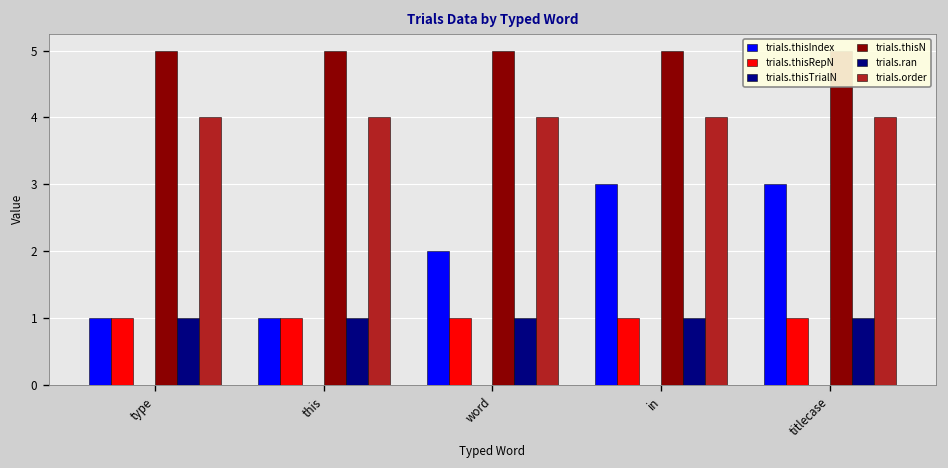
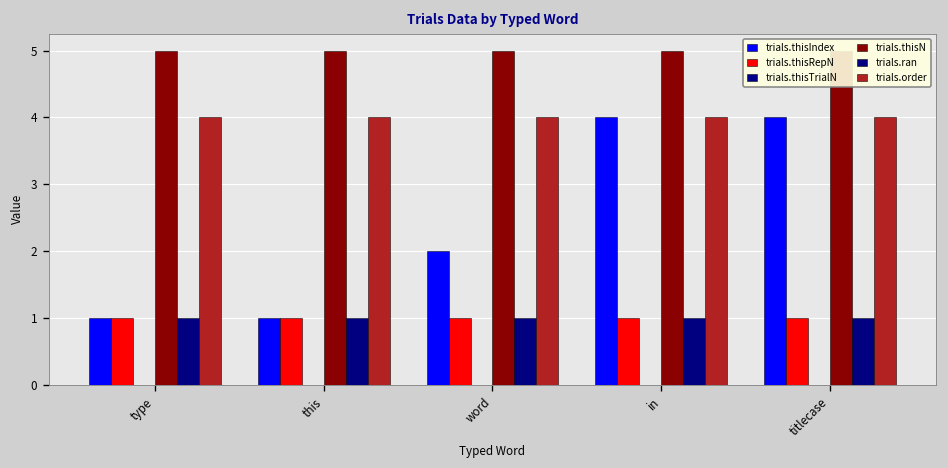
trials.thisIndex, in: 3 -> 4
trials.thisIndex, titlecase: 3 -> 4
